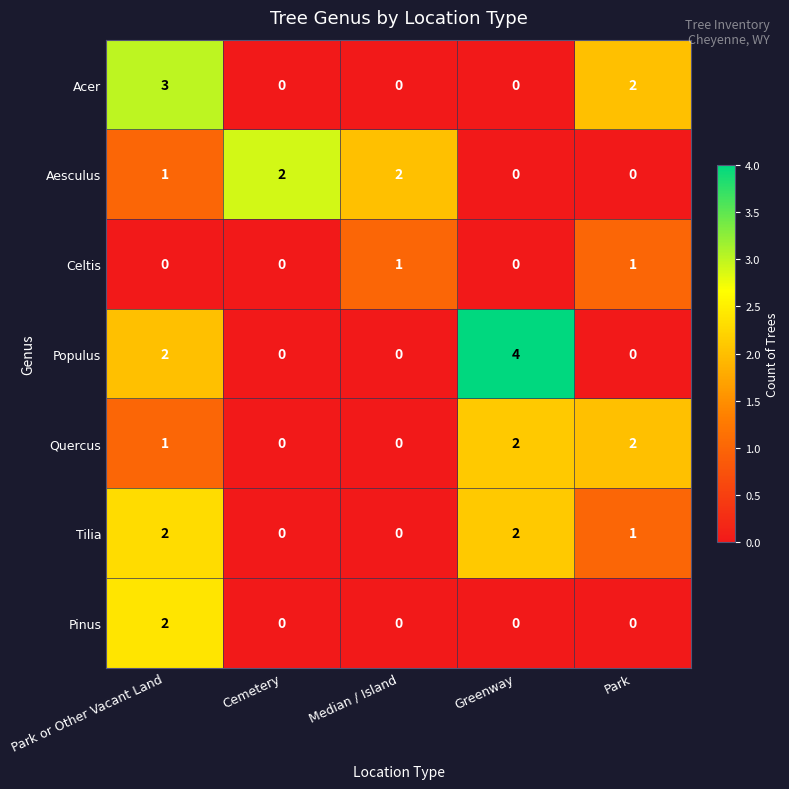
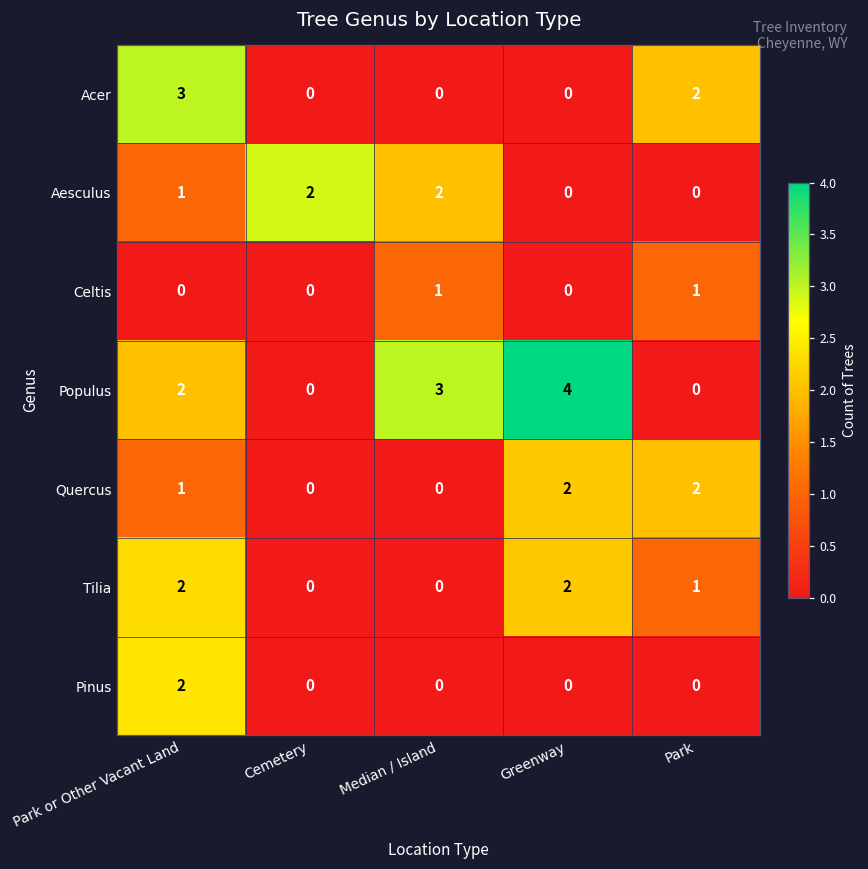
Populus, Median / Island: 0 -> 3
